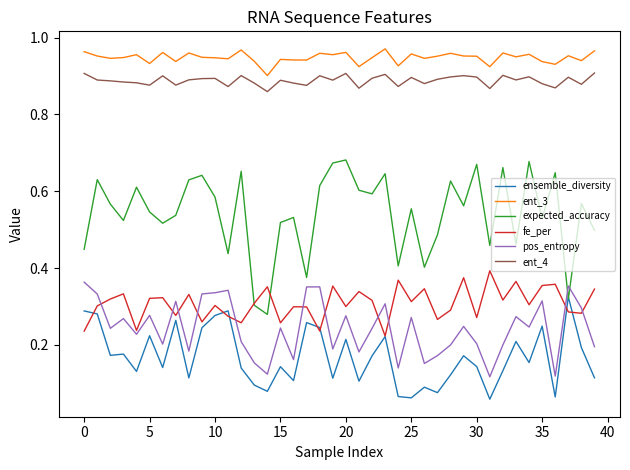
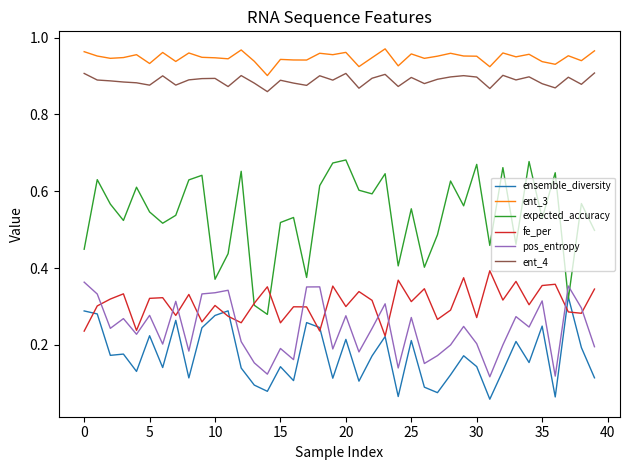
expected_accuracy, 10: 0.58 -> 0.37
pos_entropy, 15: 0.24 -> 0.19
ensemble_diversity, 25: 0.06 -> 0.21
